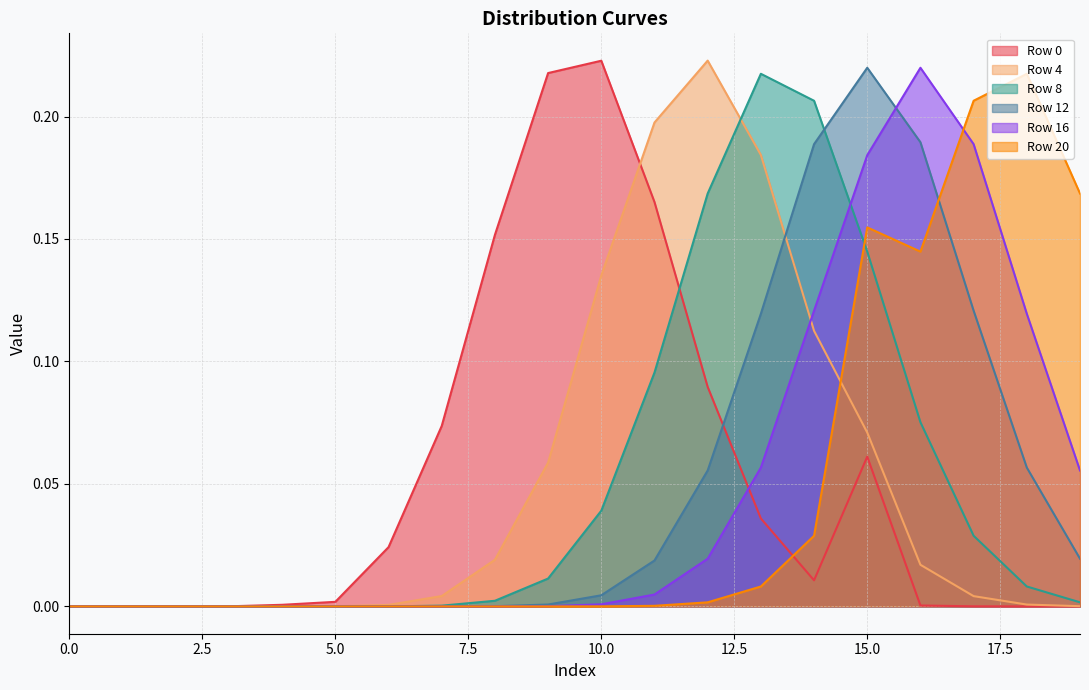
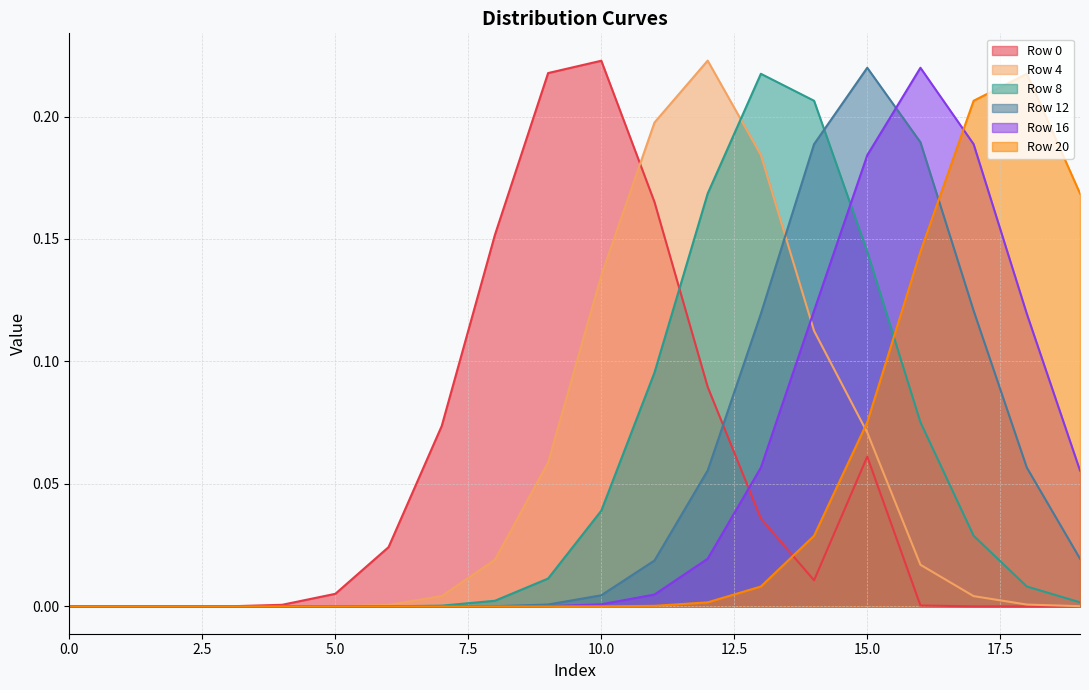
Row 0, 5.0: 0.002 -> 0.005
Row 20, 15.0: 0.155 -> 0.075
